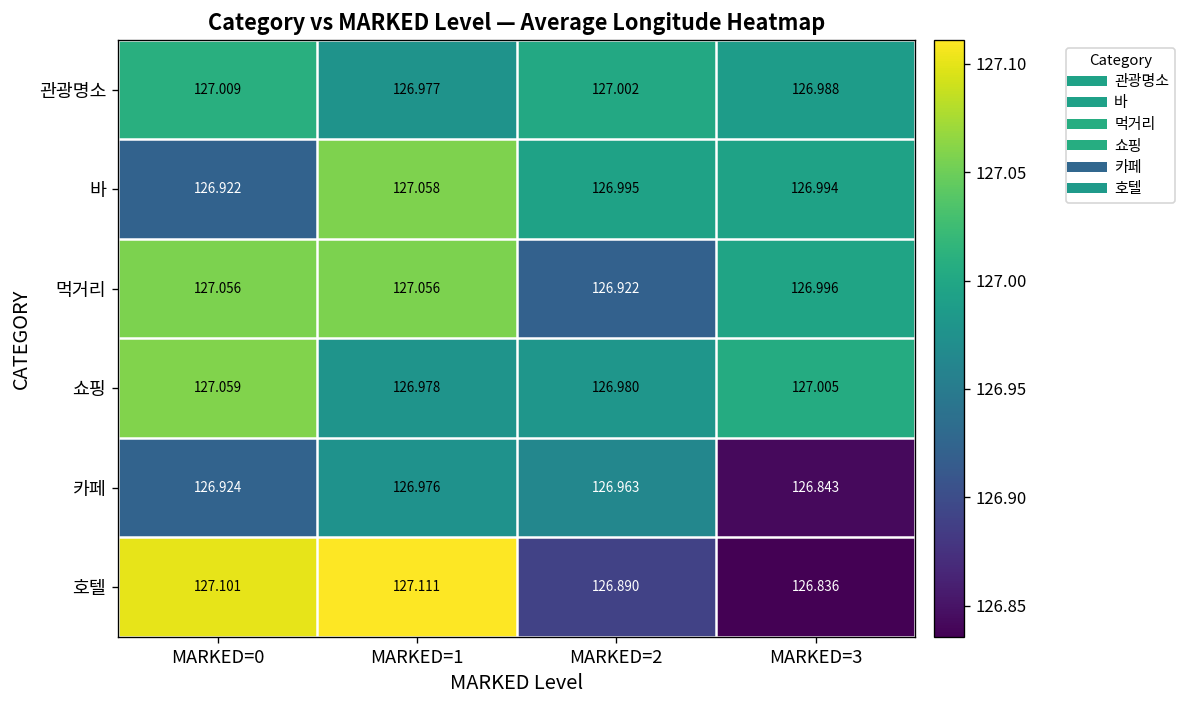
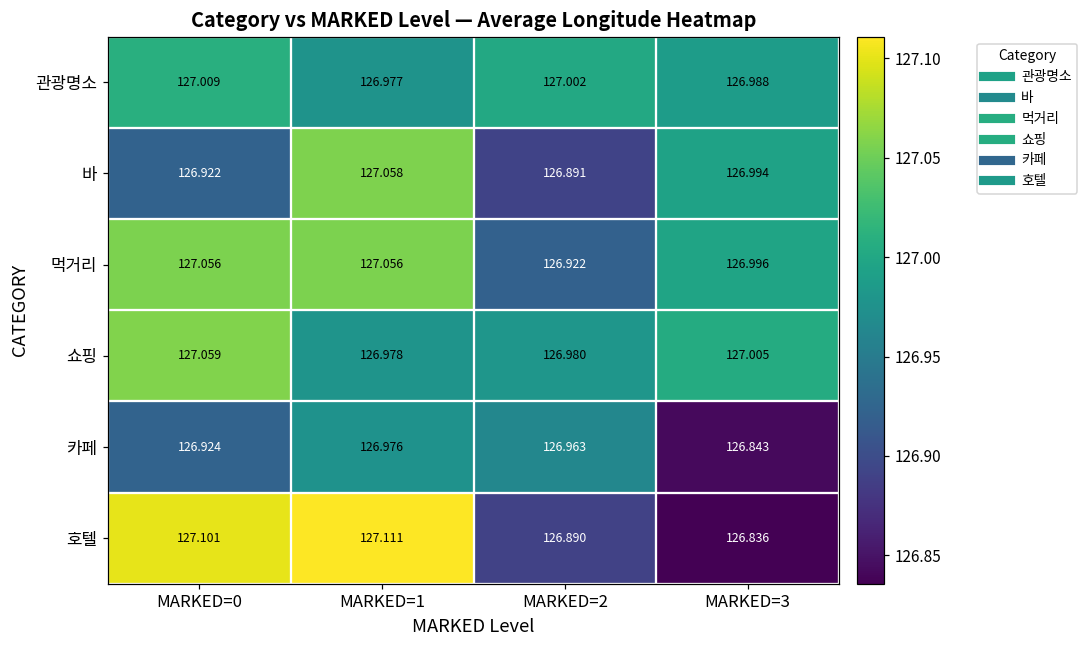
바, MARKED=2: 126.995 -> 126.891
